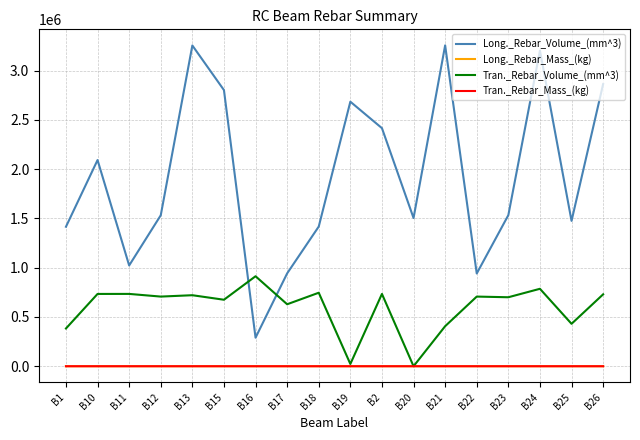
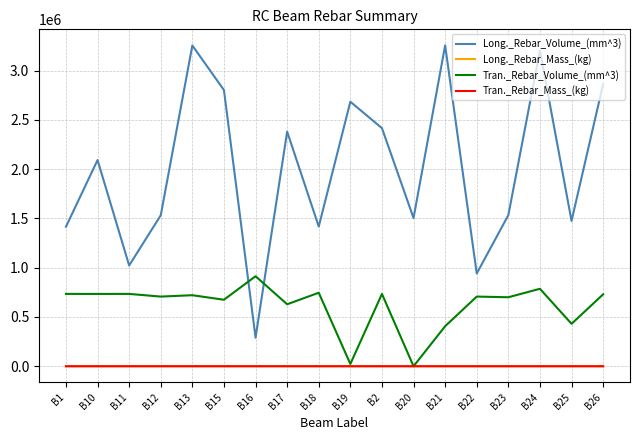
Tran._Rebar_Volume_(mm^3), B1: 400000 -> 700000
Long._Rebar_Volume_(mm^3), B17: 900000 -> 2400000
